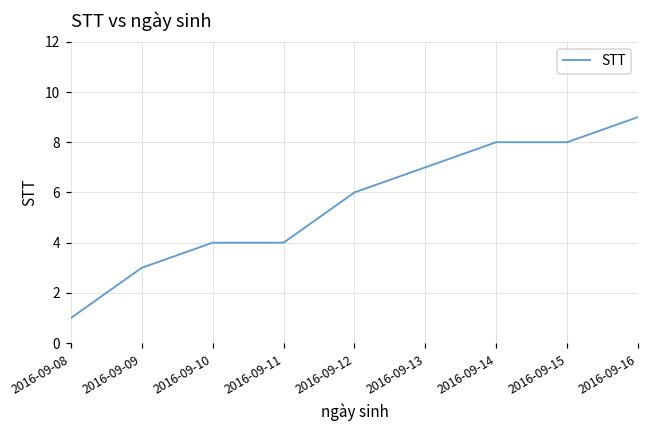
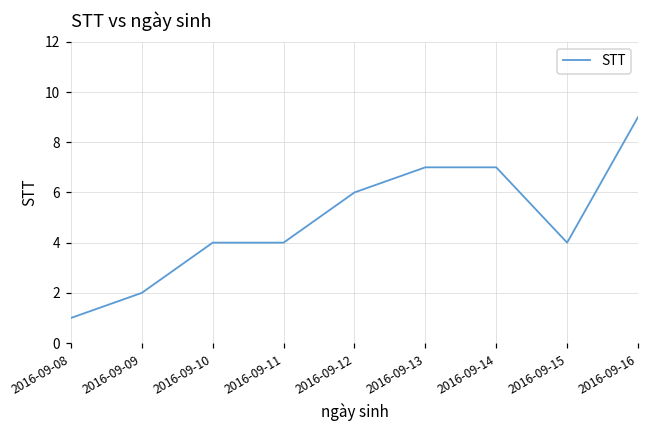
2016-09-09: 3 -> 2
2016-09-14: 8 -> 7
2016-09-15: 8 -> 4
